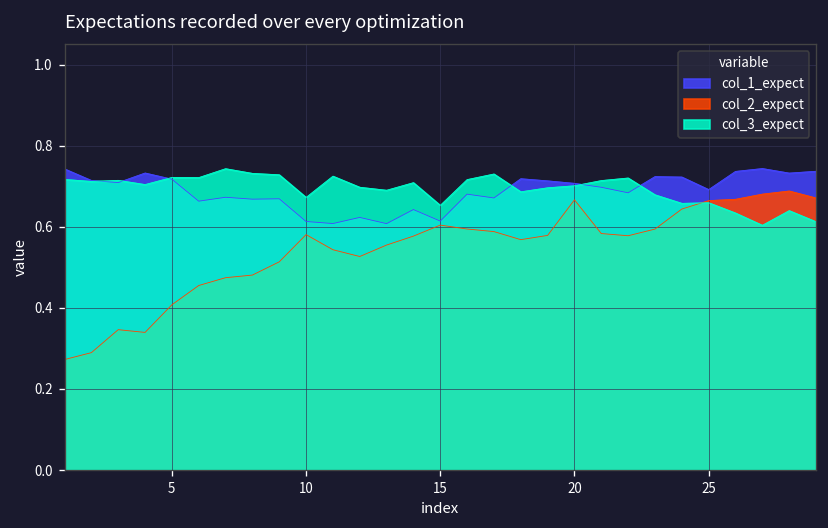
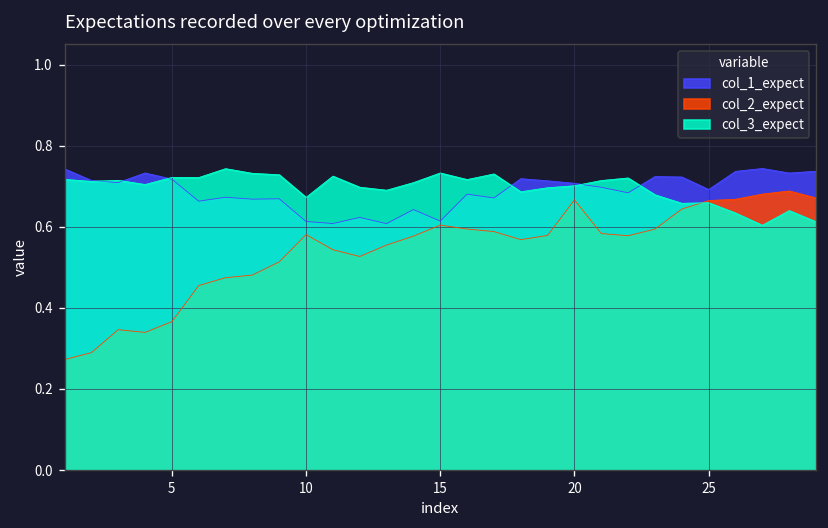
col_2_expect, 5: 0.41 -> 0.37
col_3_expect, 15: 0.65 -> 0.73
